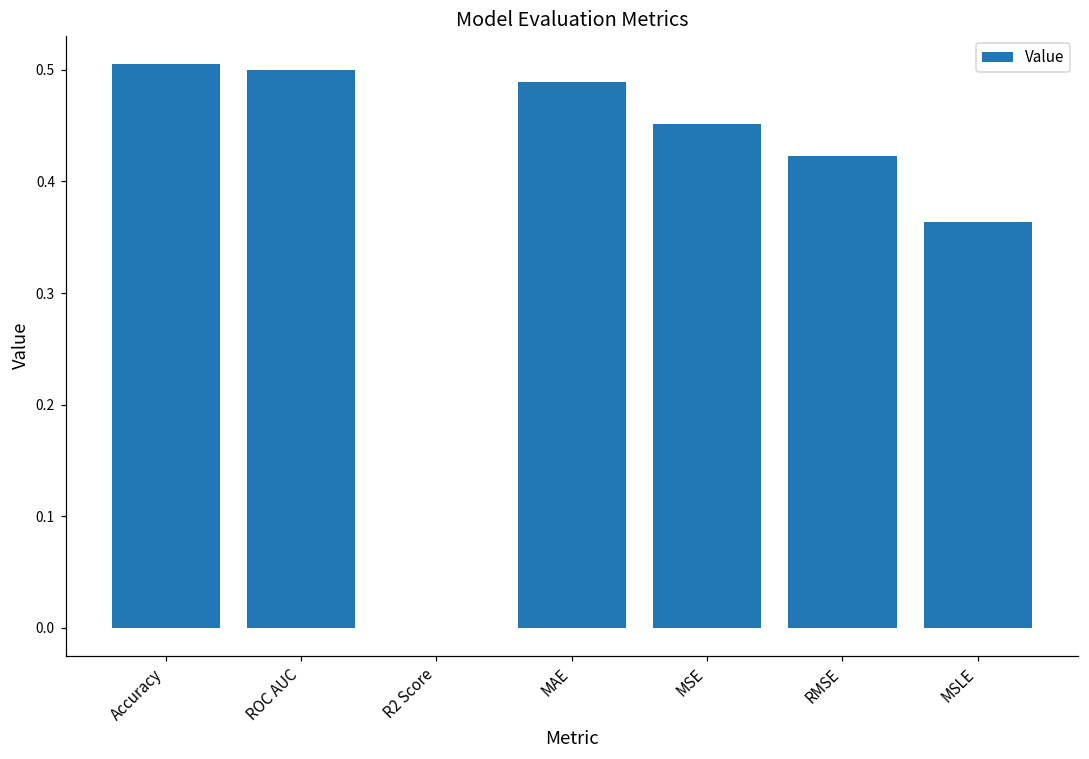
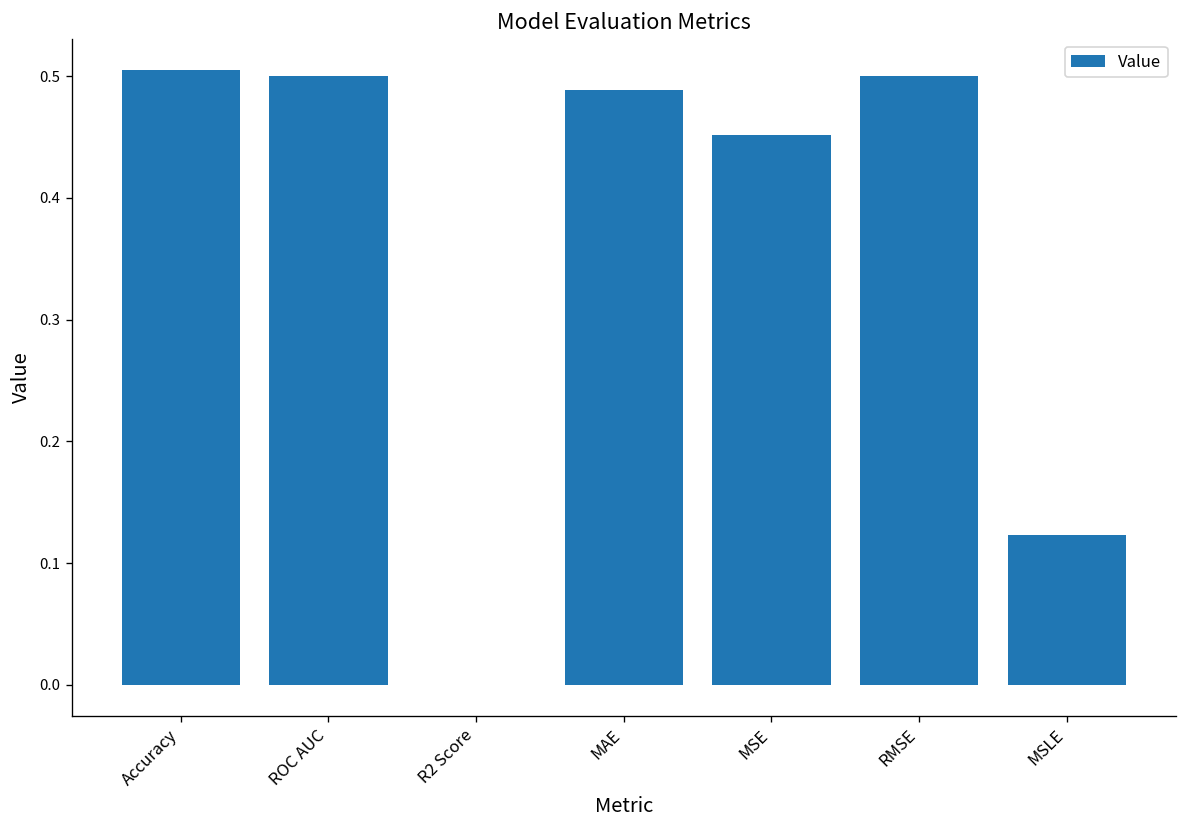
RMSE: 0.423 -> 0.500
MSLE: 0.364 -> 0.123
